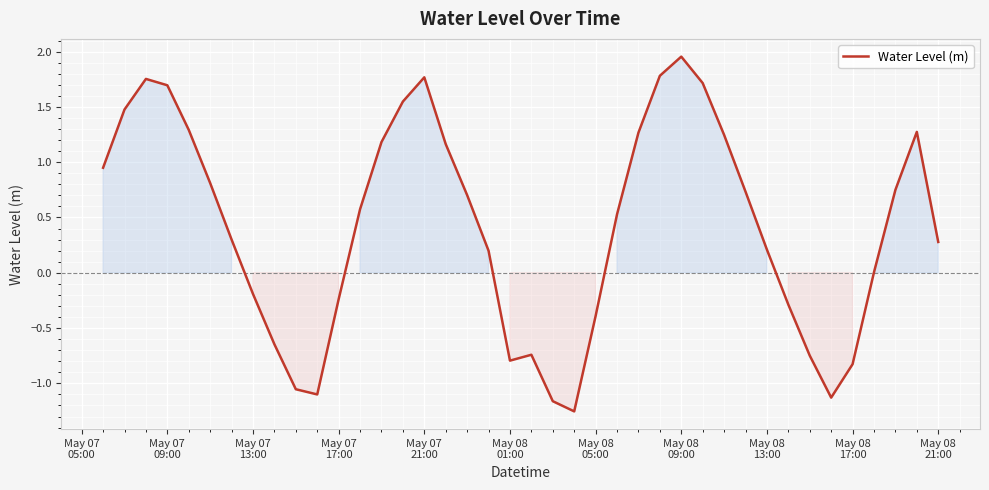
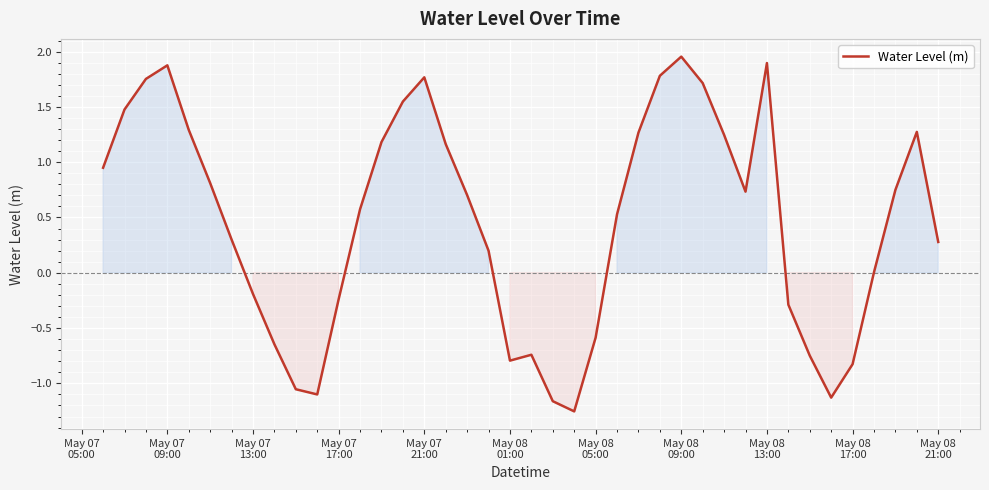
May 07 09:00: 1.70 -> 1.88
May 08 05:00: -0.39 -> -0.59
May 08 13:00: 0.21 -> 1.90
